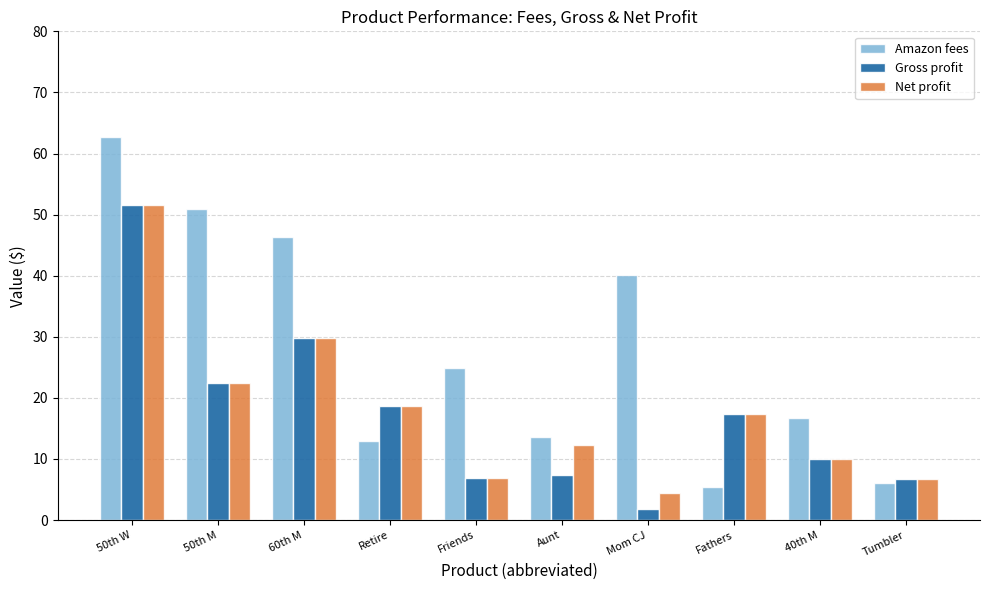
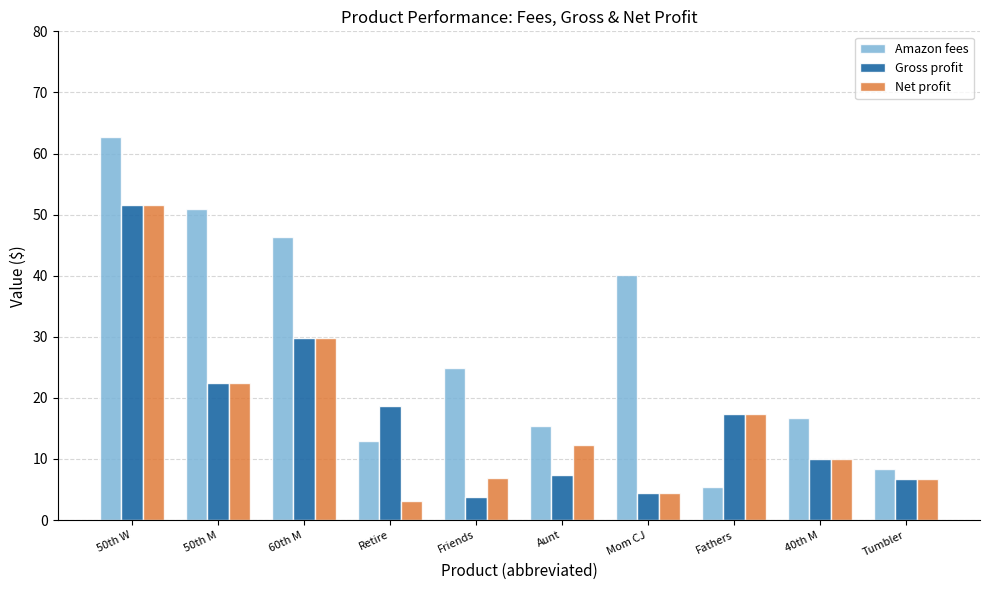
Net profit, Retire: 19 -> 3
Gross profit, Friends: 7 -> 4
Amazon fees, Aunt: 14 -> 15
Gross profit, Mom CJ: 2 -> 4
Amazon fees, Tumbler: 6 -> 8
